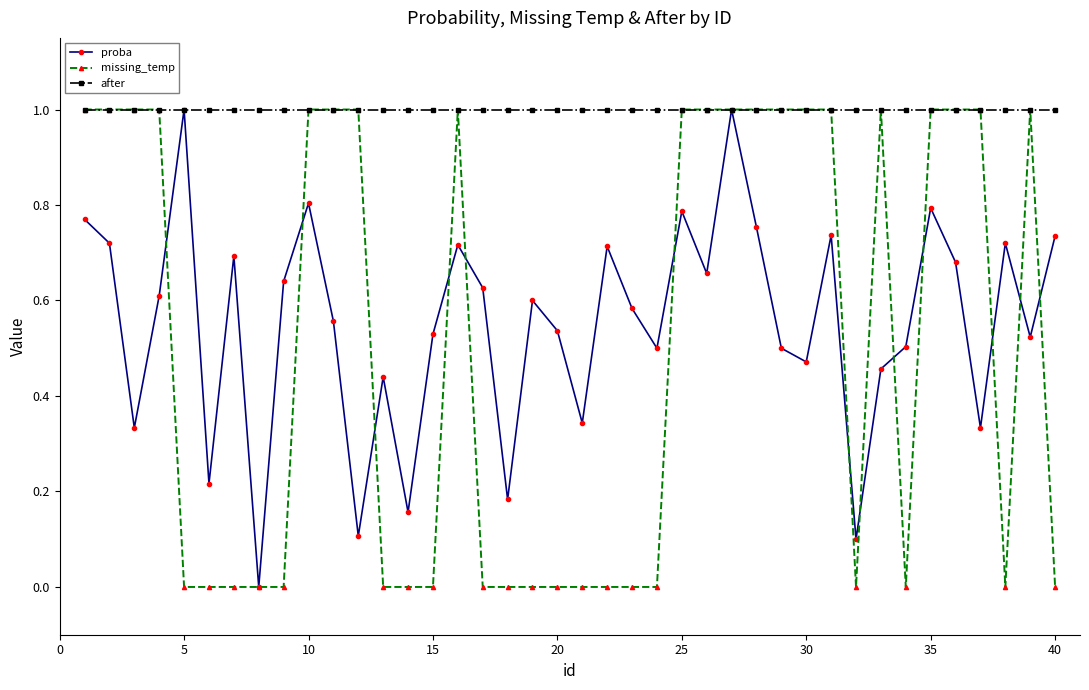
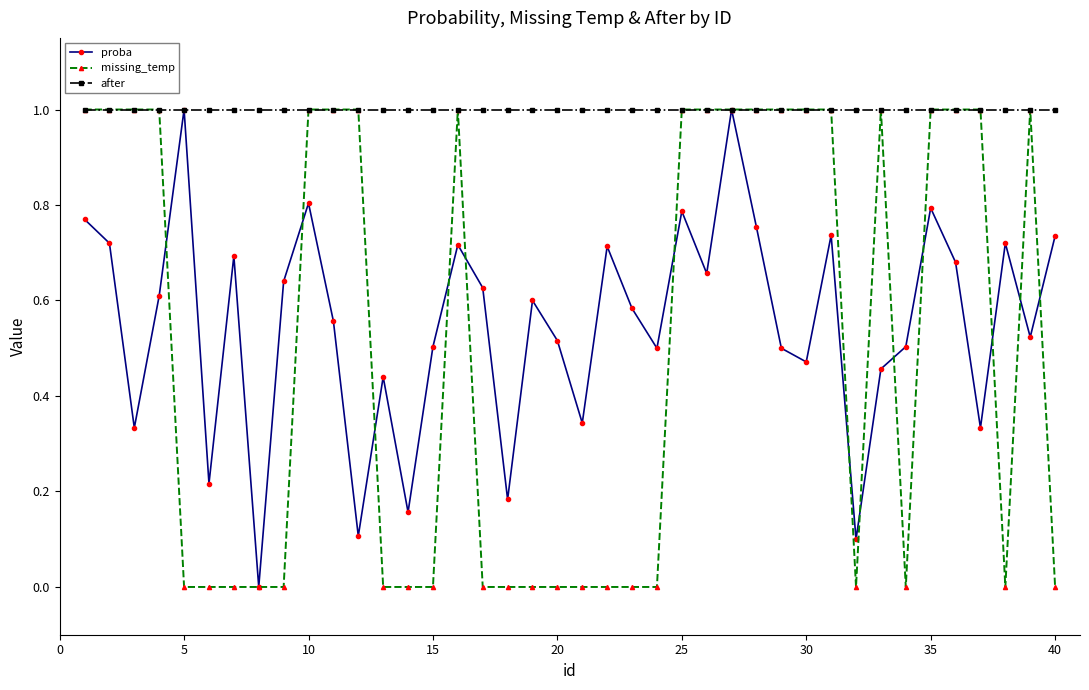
proba, 15: 0.53 -> 0.50
proba, 20: 0.54 -> 0.52
